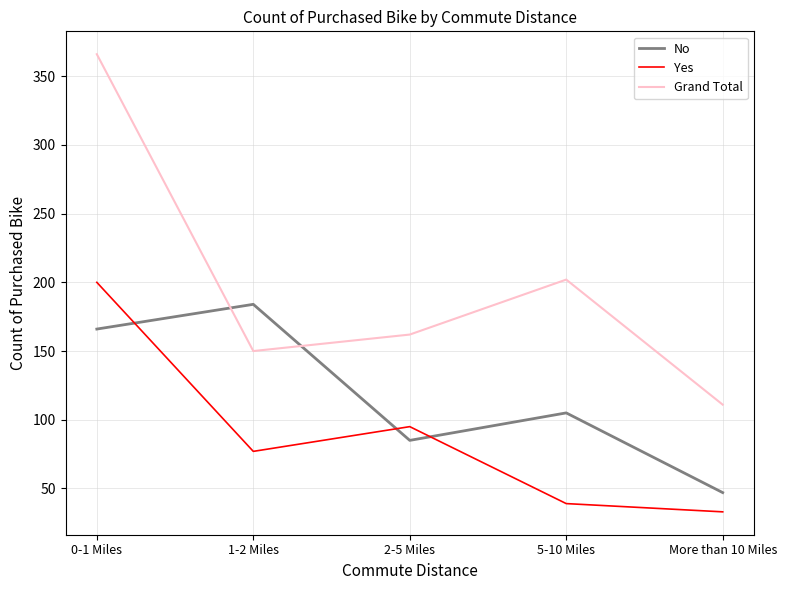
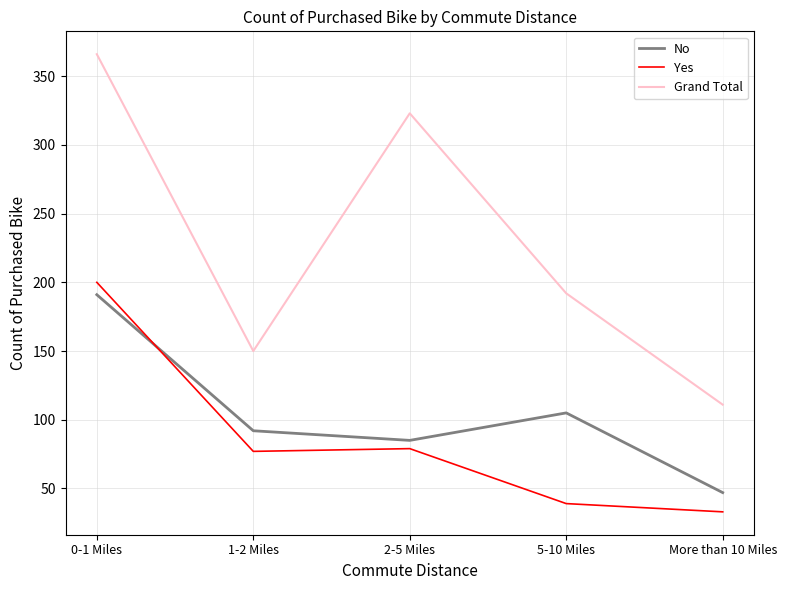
No, 0-1 Miles: 166 -> 191
No, 1-2 Miles: 184 -> 92
Yes, 2-5 Miles: 95 -> 79
Grand Total, 2-5 Miles: 162 -> 323
Grand Total, 5-10 Miles: 202 -> 192
